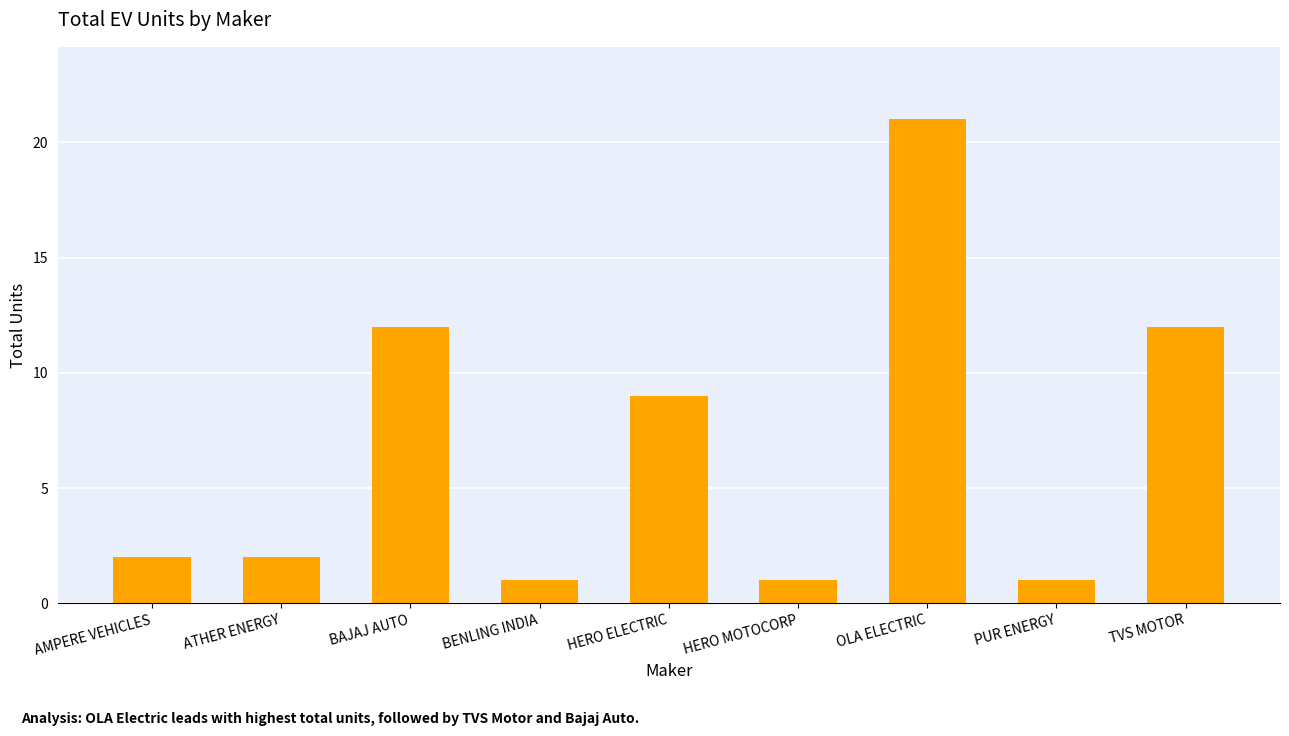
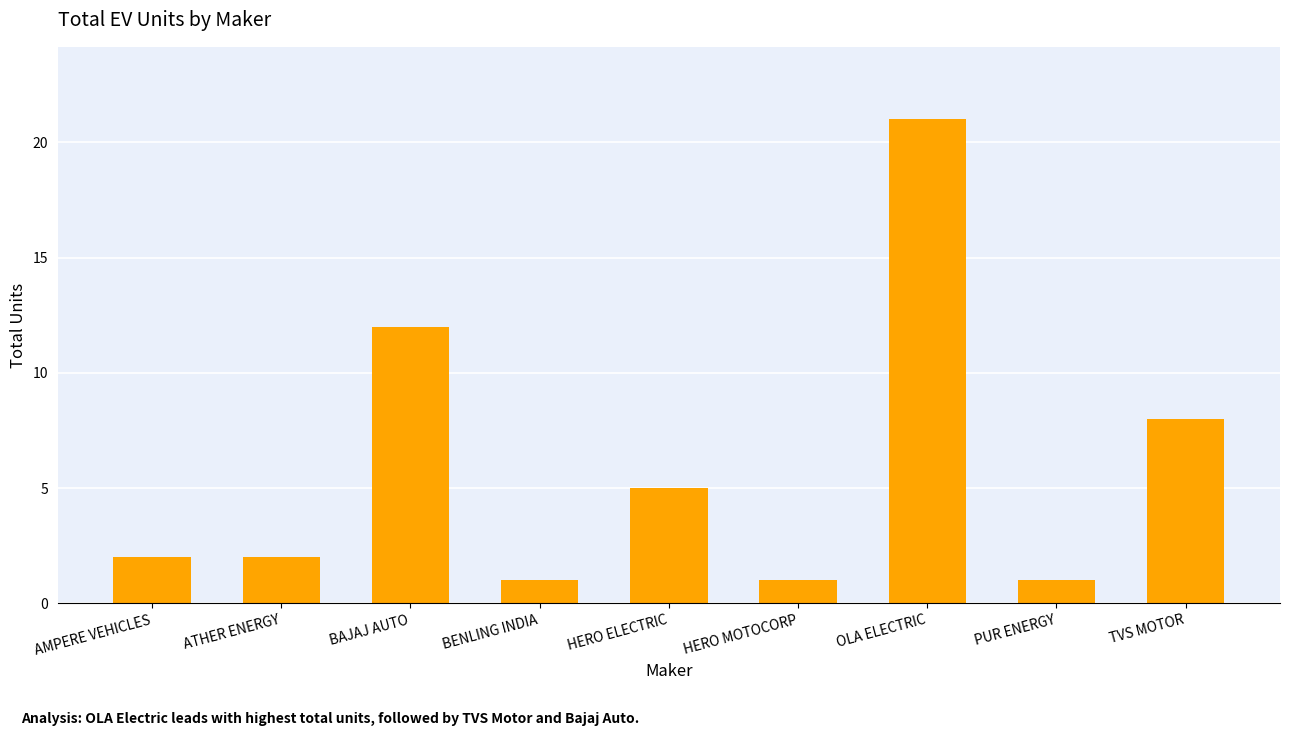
HERO ELECTRIC: 9 -> 5
TVS MOTOR: 12 -> 8
